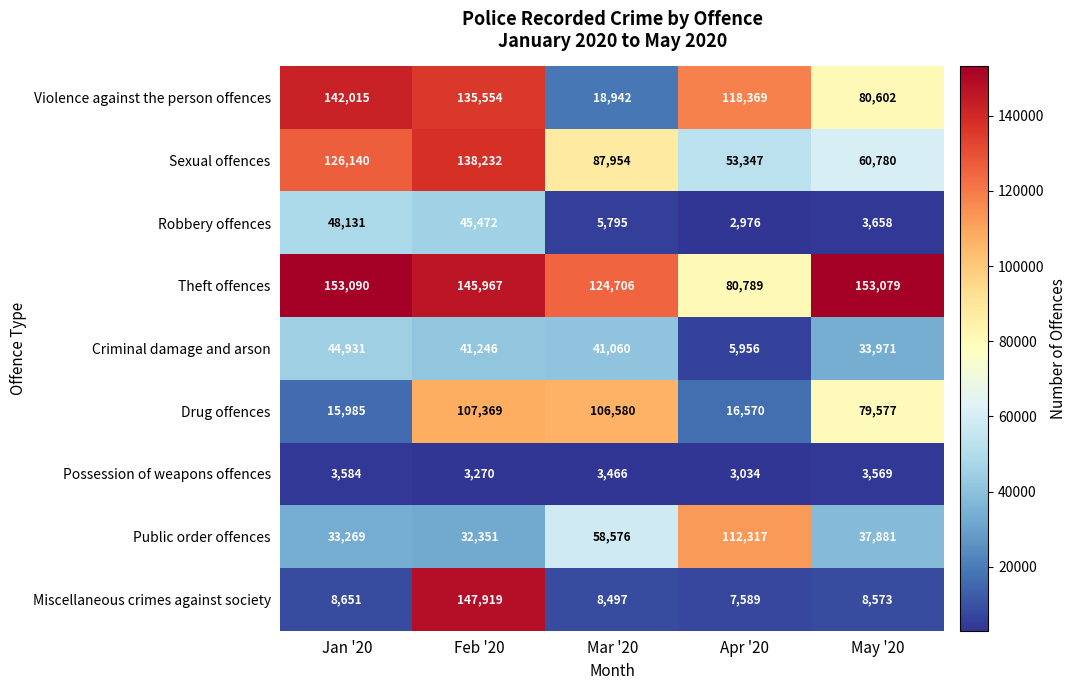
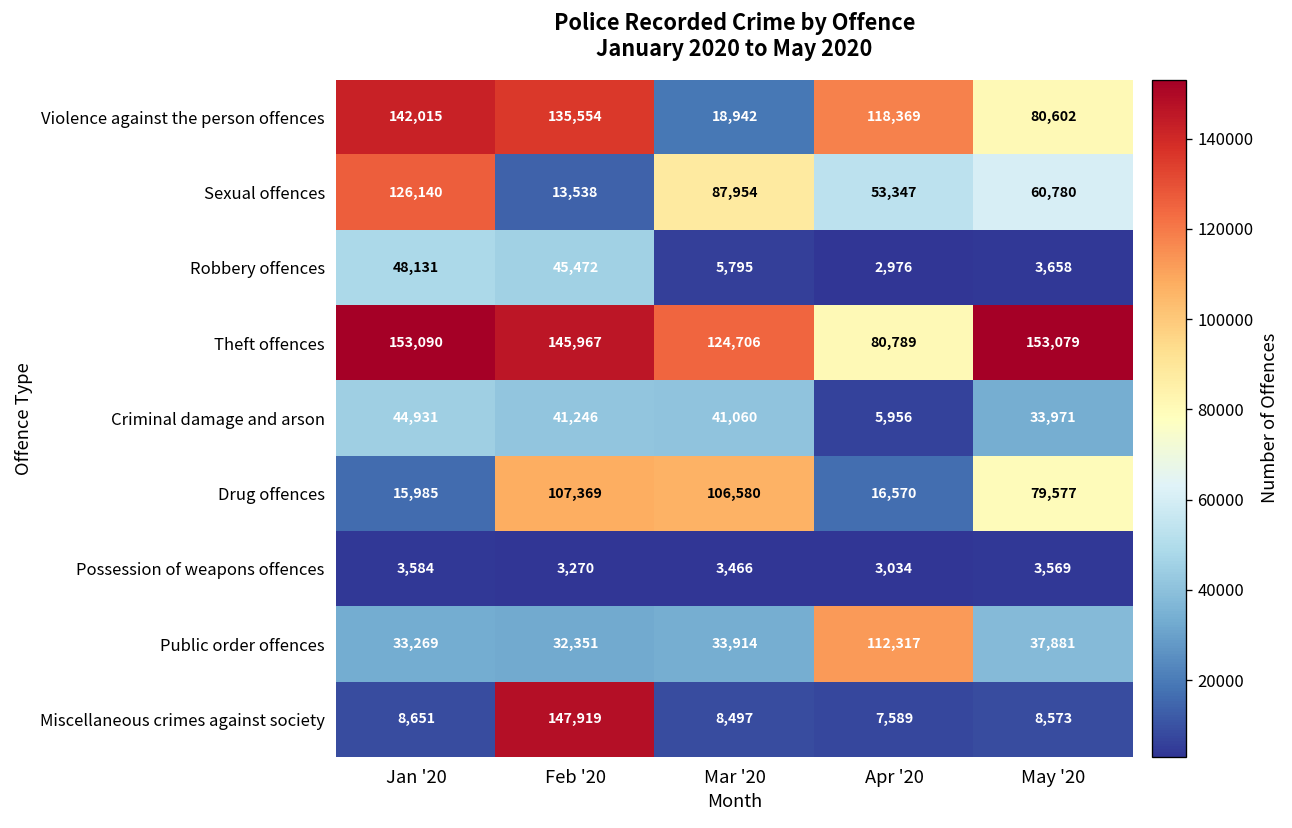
Sexual offences, Feb '20: 138,232 -> 13,538
Public order offences, Mar '20: 58,576 -> 33,914
